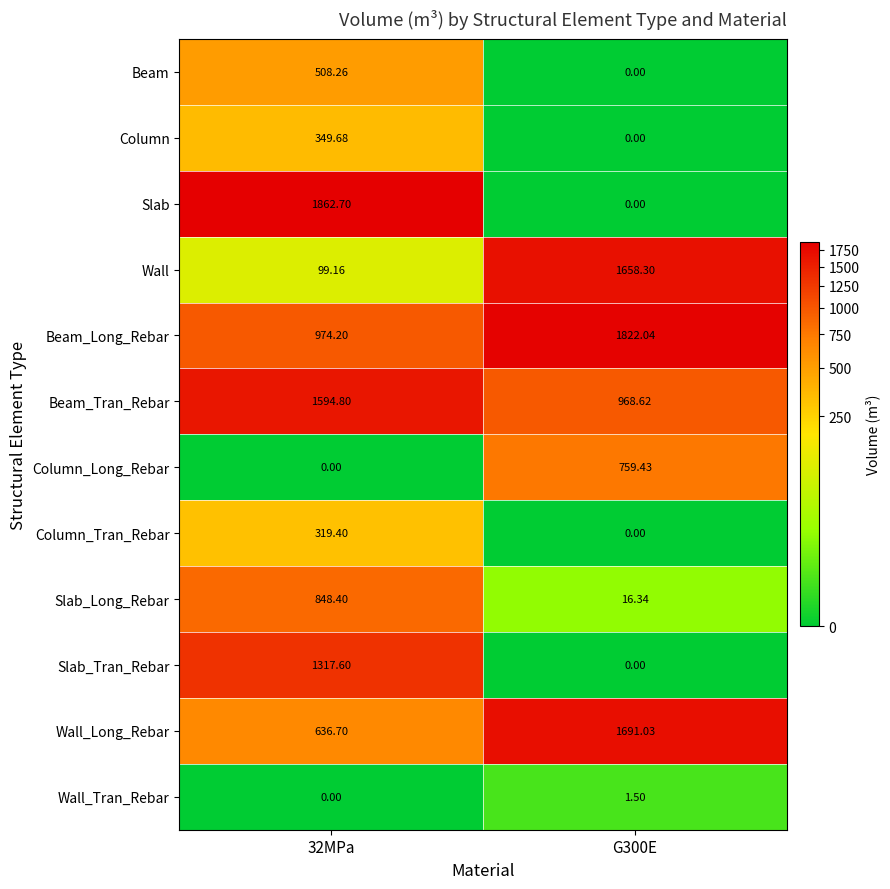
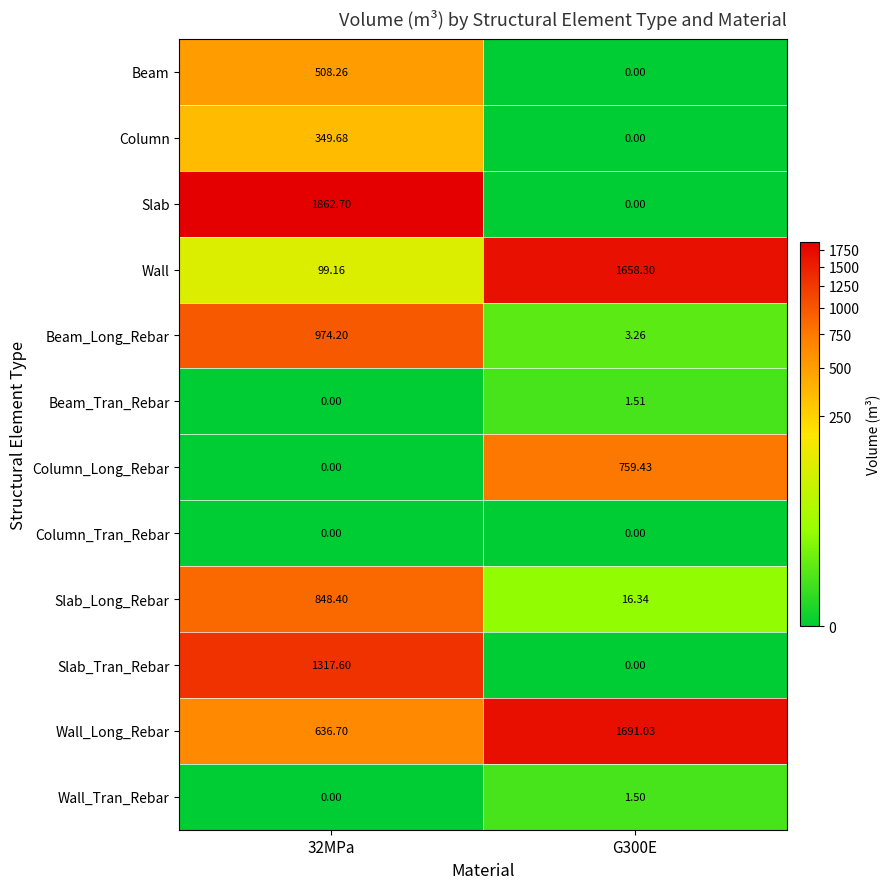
Beam_Long_Rebar, G300E: 1822.04 -> 3.26
Beam_Tran_Rebar, 32MPa: 1594.80 -> 0.00
Beam_Tran_Rebar, G300E: 968.62 -> 1.51
Column_Tran_Rebar, 32MPa: 319.40 -> 0.00
